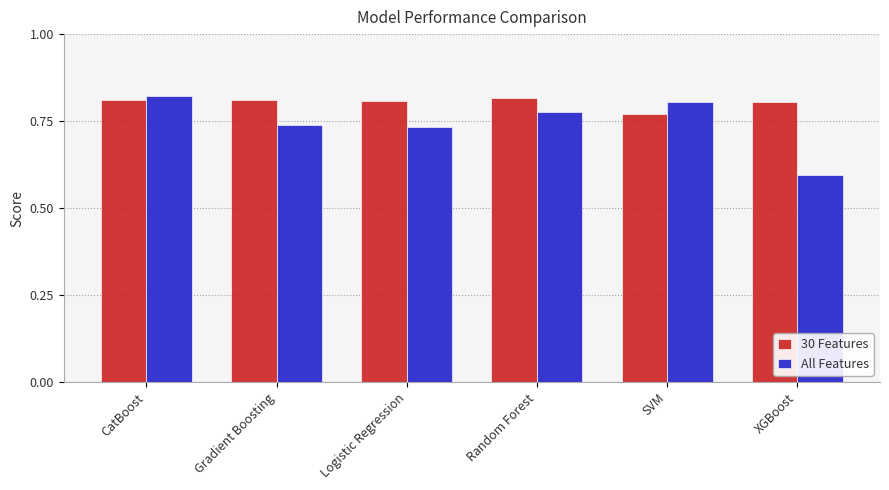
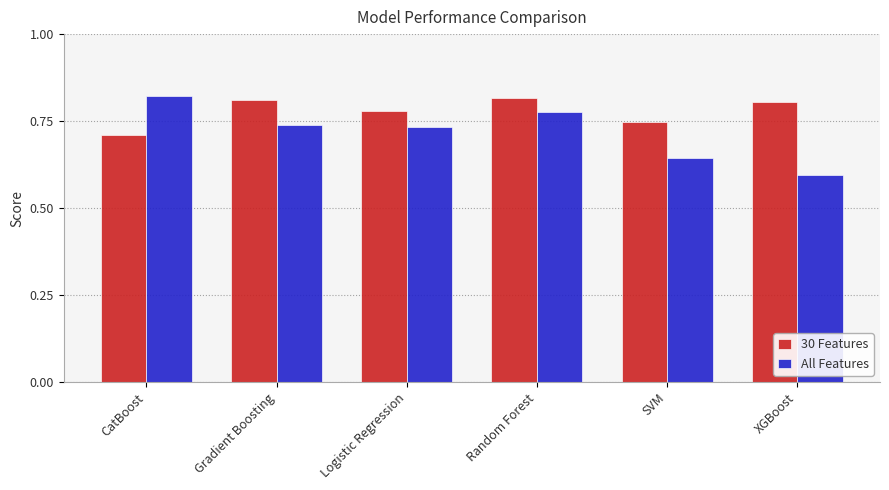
30 Features, CatBoost: 0.81 -> 0.71
30 Features, Logistic Regression: 0.81 -> 0.78
30 Features, SVM: 0.77 -> 0.75
All Features, SVM: 0.80 -> 0.64
